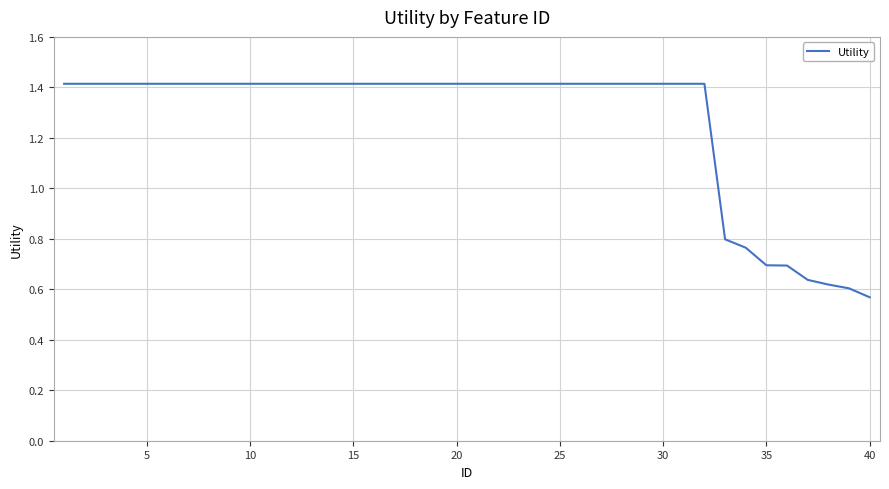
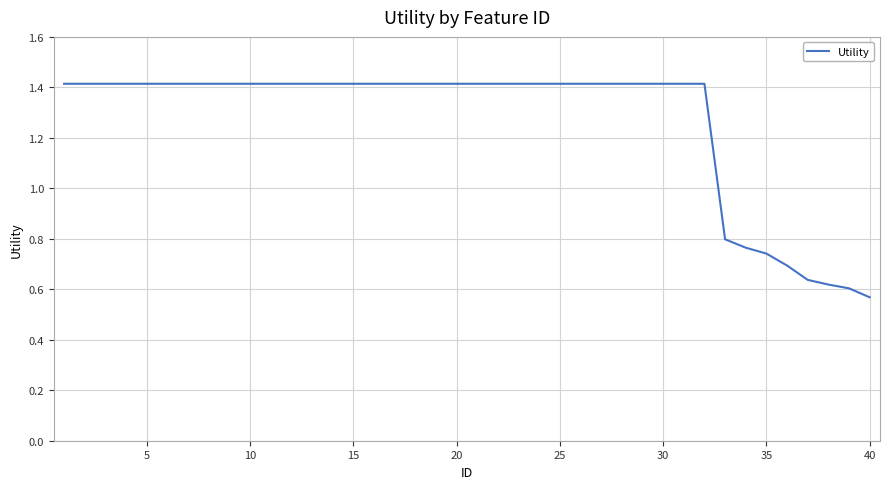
35: 0.70 -> 0.74
